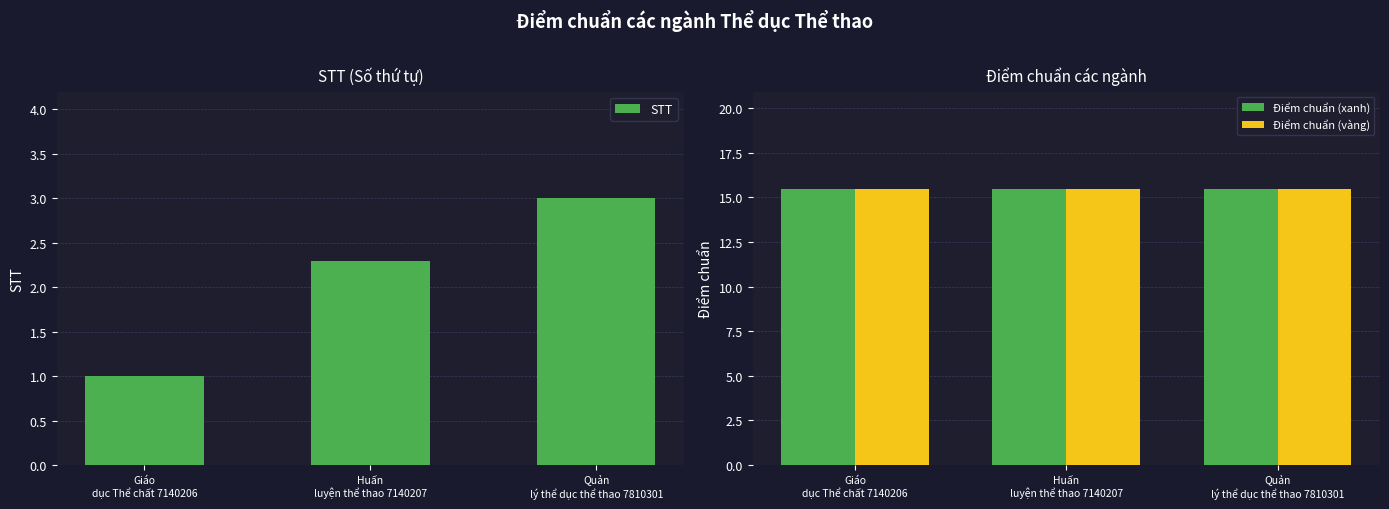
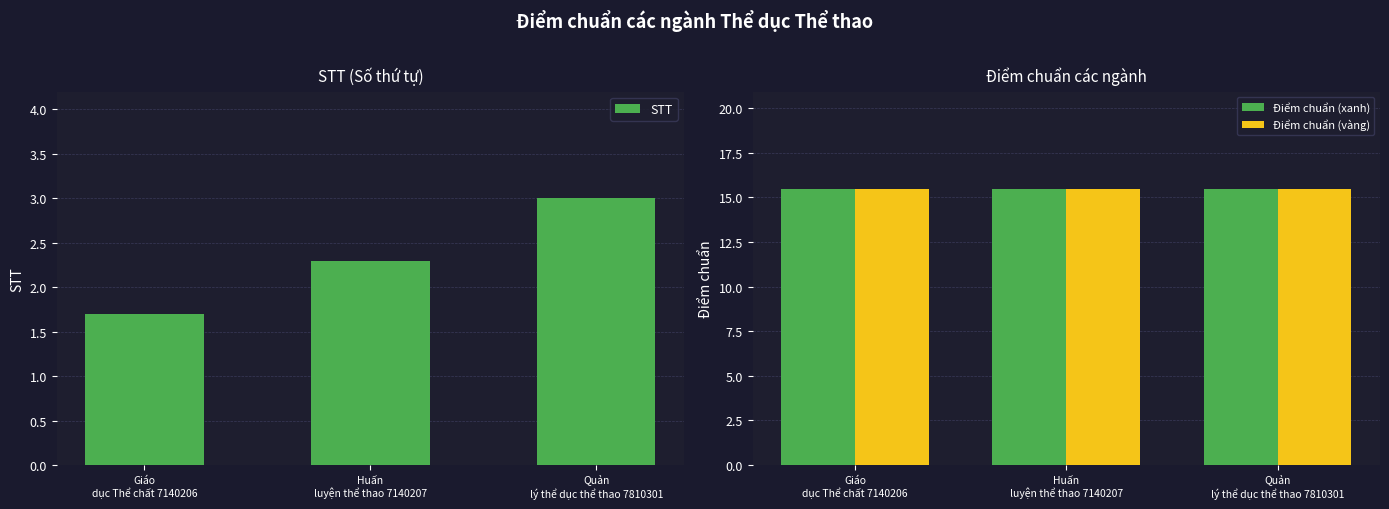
STT (Số thứ tự), Giáo dục Thể chất 7140206: 1.0 -> 1.7
